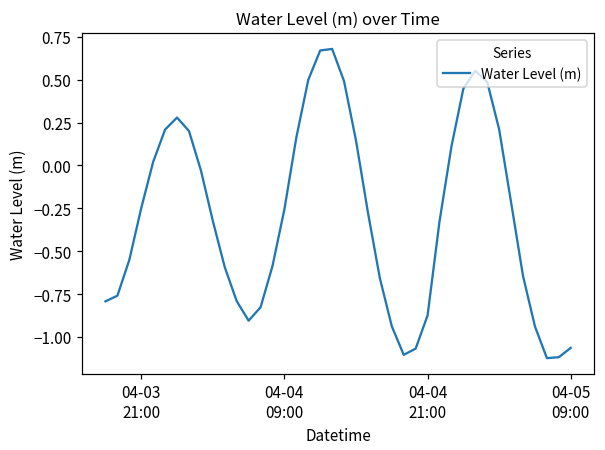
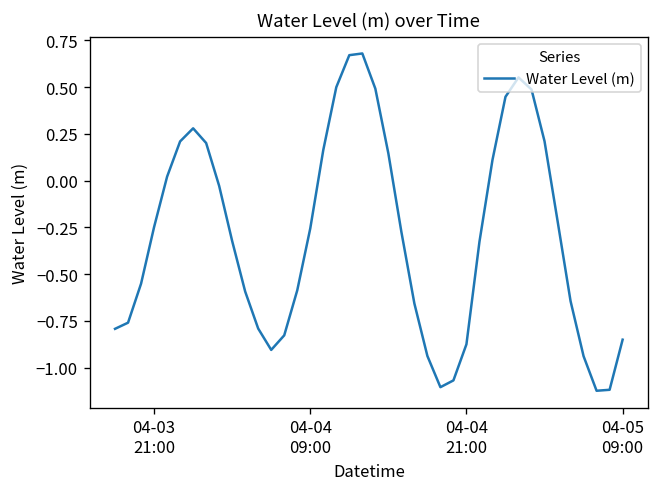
04-05 09:00: -1.06 -> -0.85
